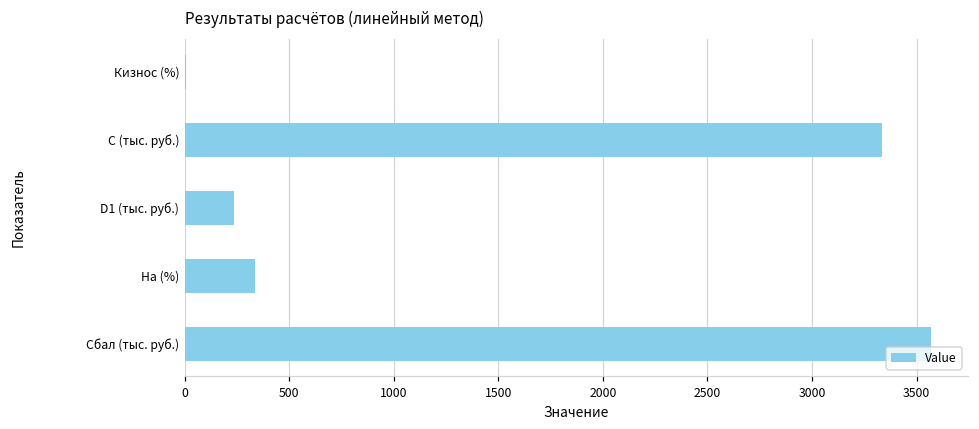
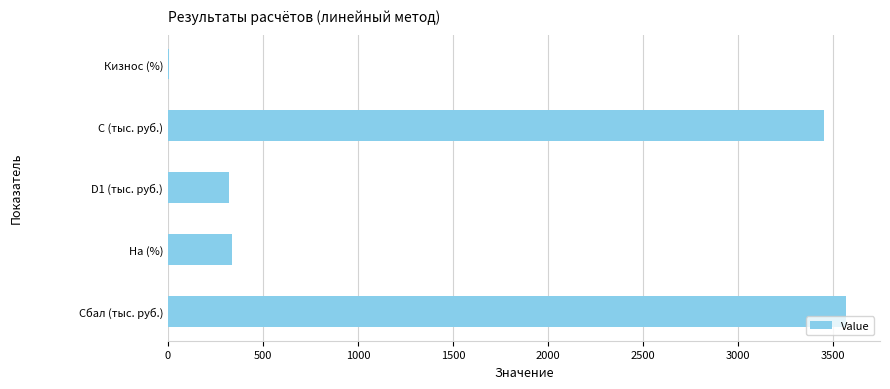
C (тыс. руб.): 3330 -> 3450
D1 (тыс. руб.): 230 -> 320
